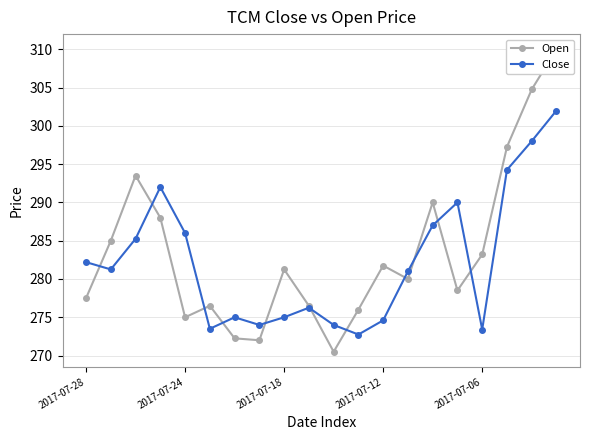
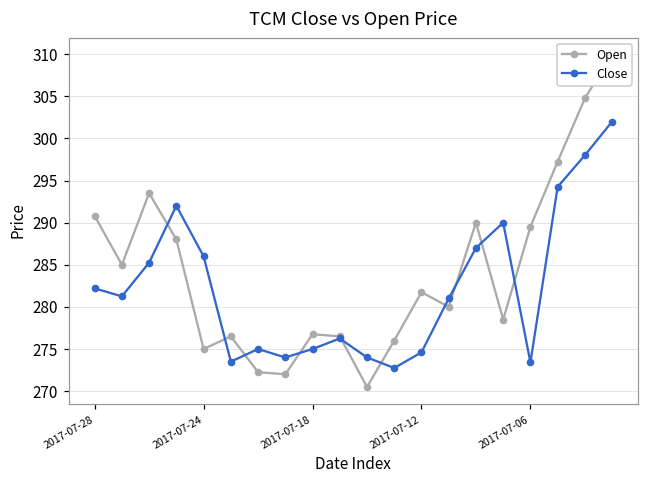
Open, 2017-07-28: 278 -> 291
Open, 2017-07-18: 281 -> 277
Open, 2017-07-06: 283 -> 290
